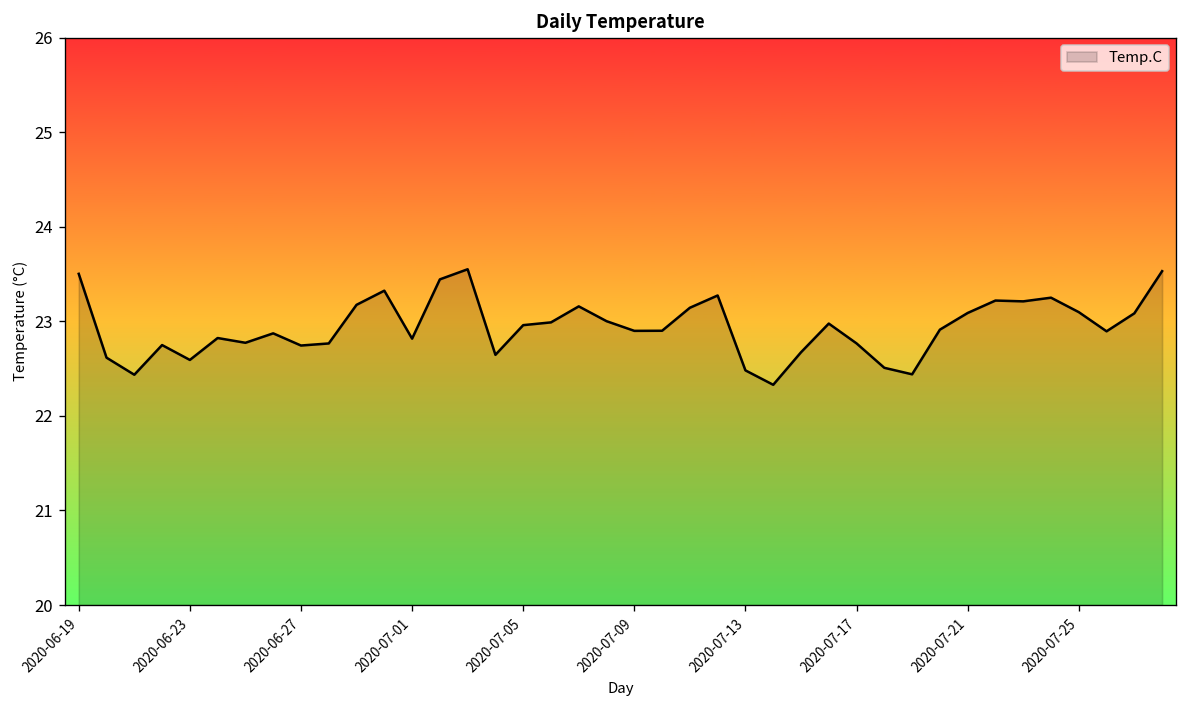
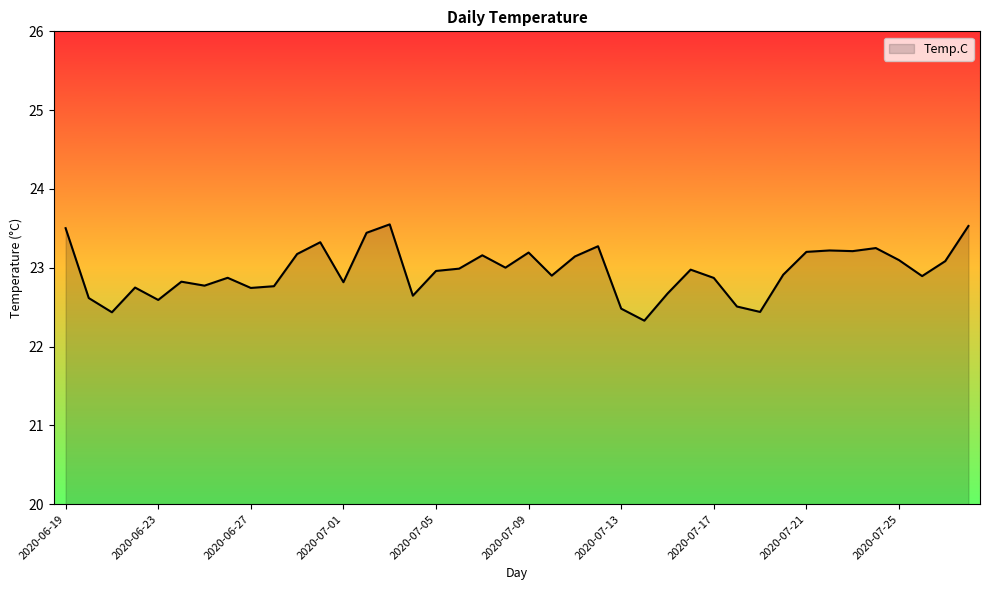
2020-07-09: 22.9 -> 23.2
2020-07-17: 22.8 -> 22.9
2020-07-21: 23.1 -> 23.2
